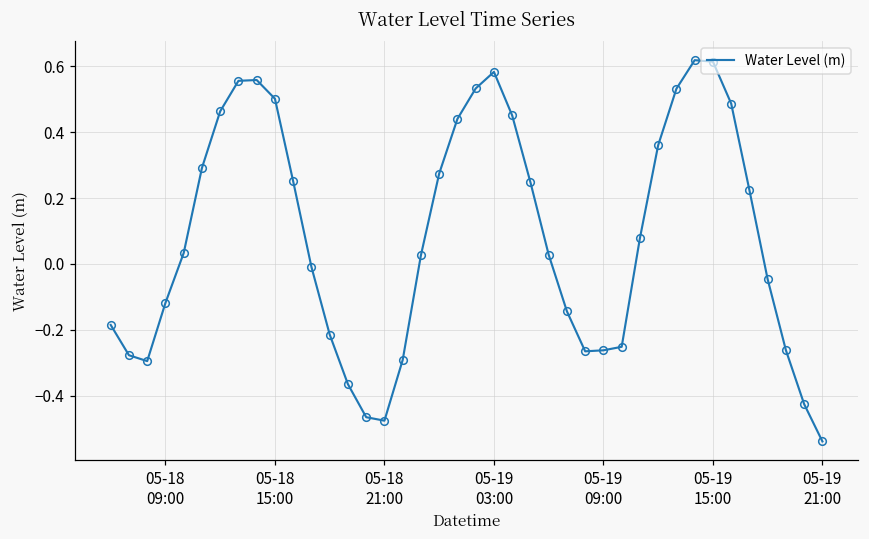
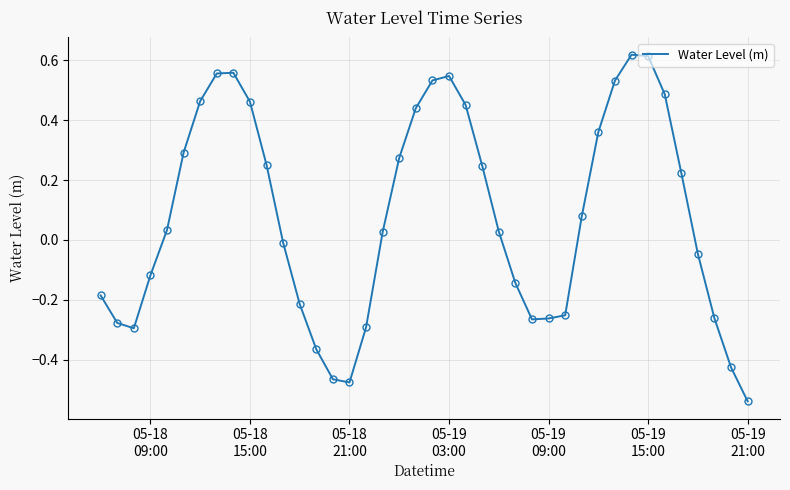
05-18 15:00: 0.50 -> 0.46
05-19 03:00: 0.58 -> 0.55
